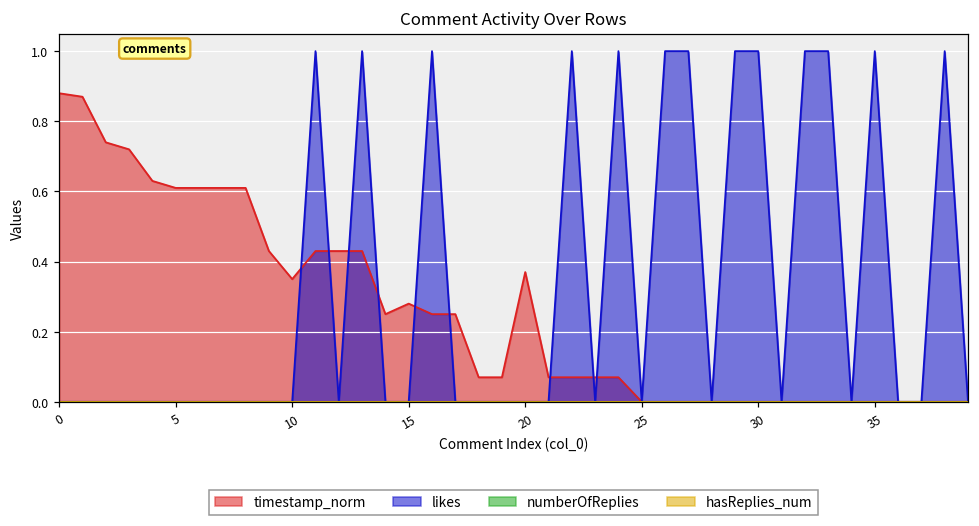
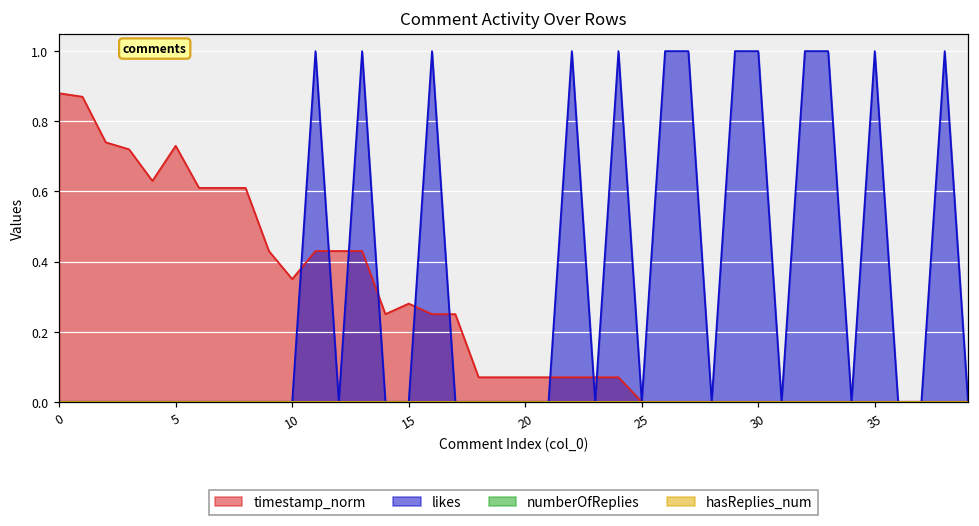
timestamp_norm, 5: 0.61 -> 0.73
timestamp_norm, 20: 0.37 -> 0.07
